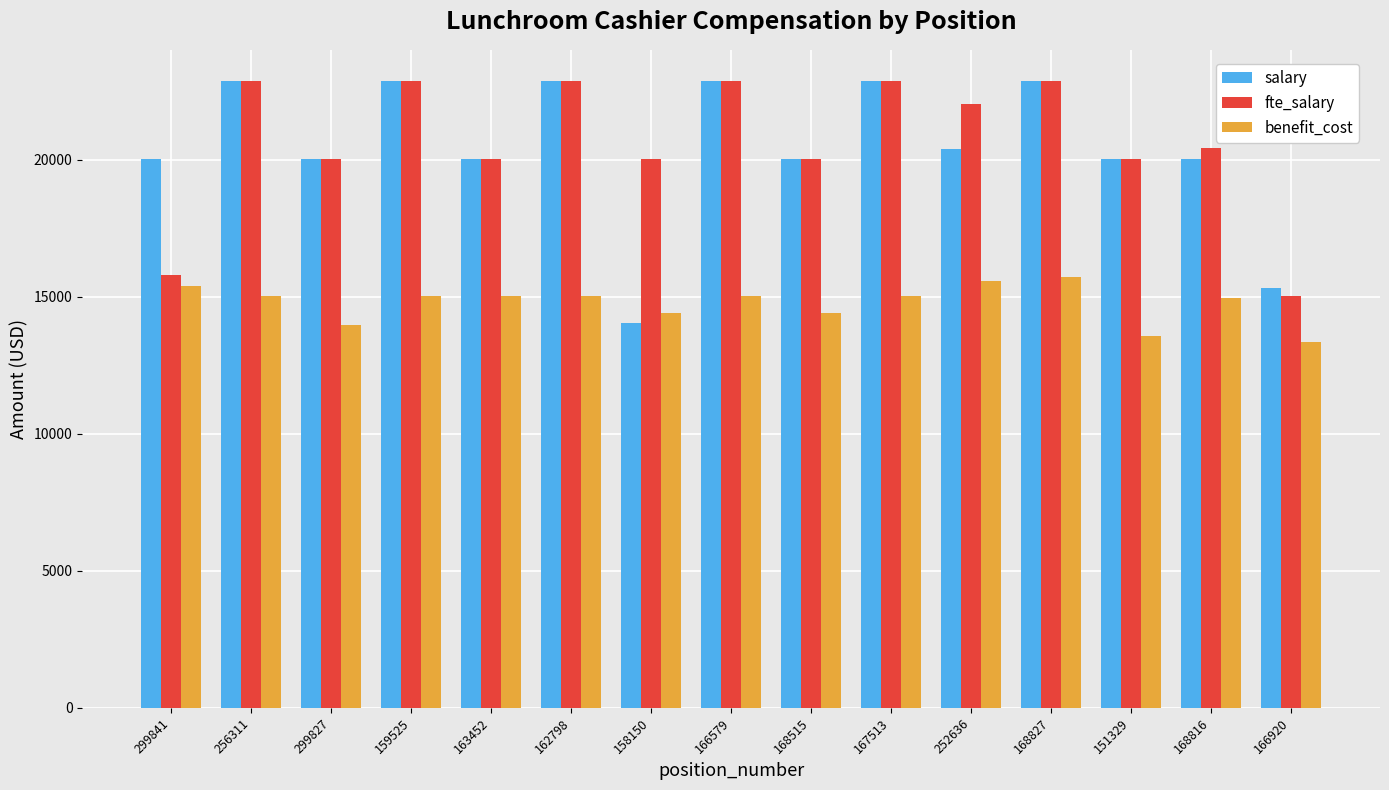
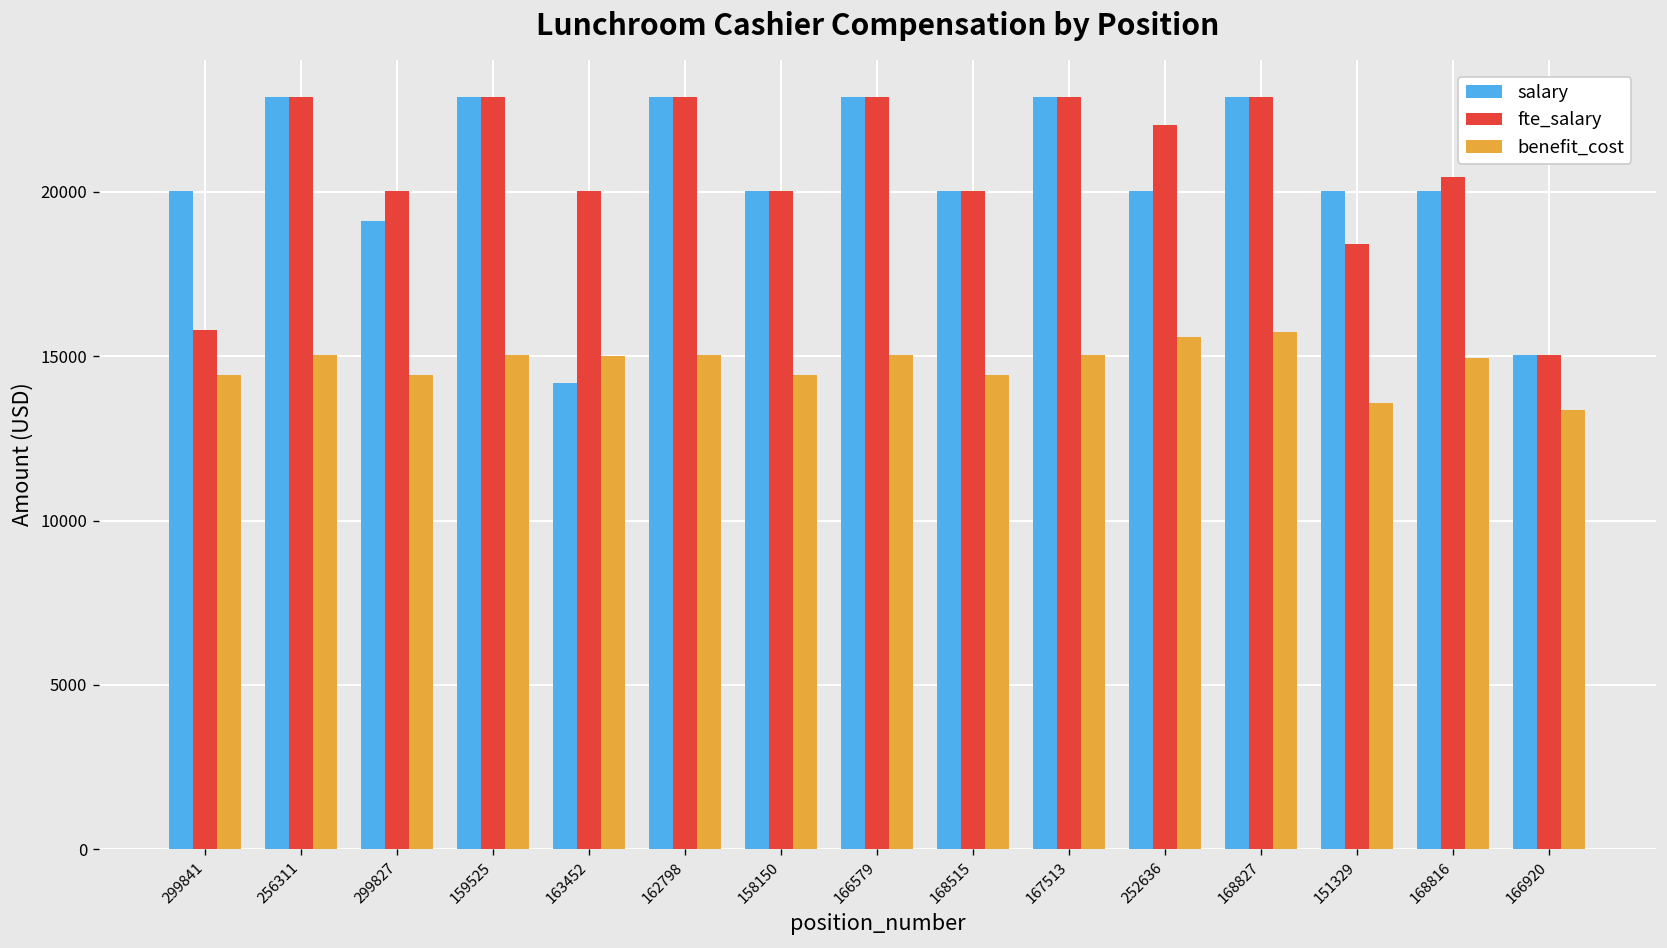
benefit_cost, 299841: 15400 -> 14400
salary, 299827: 20000 -> 19100
benefit_cost, 299827: 14000 -> 14400
salary, 163452: 20000 -> 14200
salary, 158150: 14100 -> 20000
salary, 252636: 20400 -> 20000
fte_salary, 151329: 20000 -> 18400
salary, 166920: 15300 -> 15000
